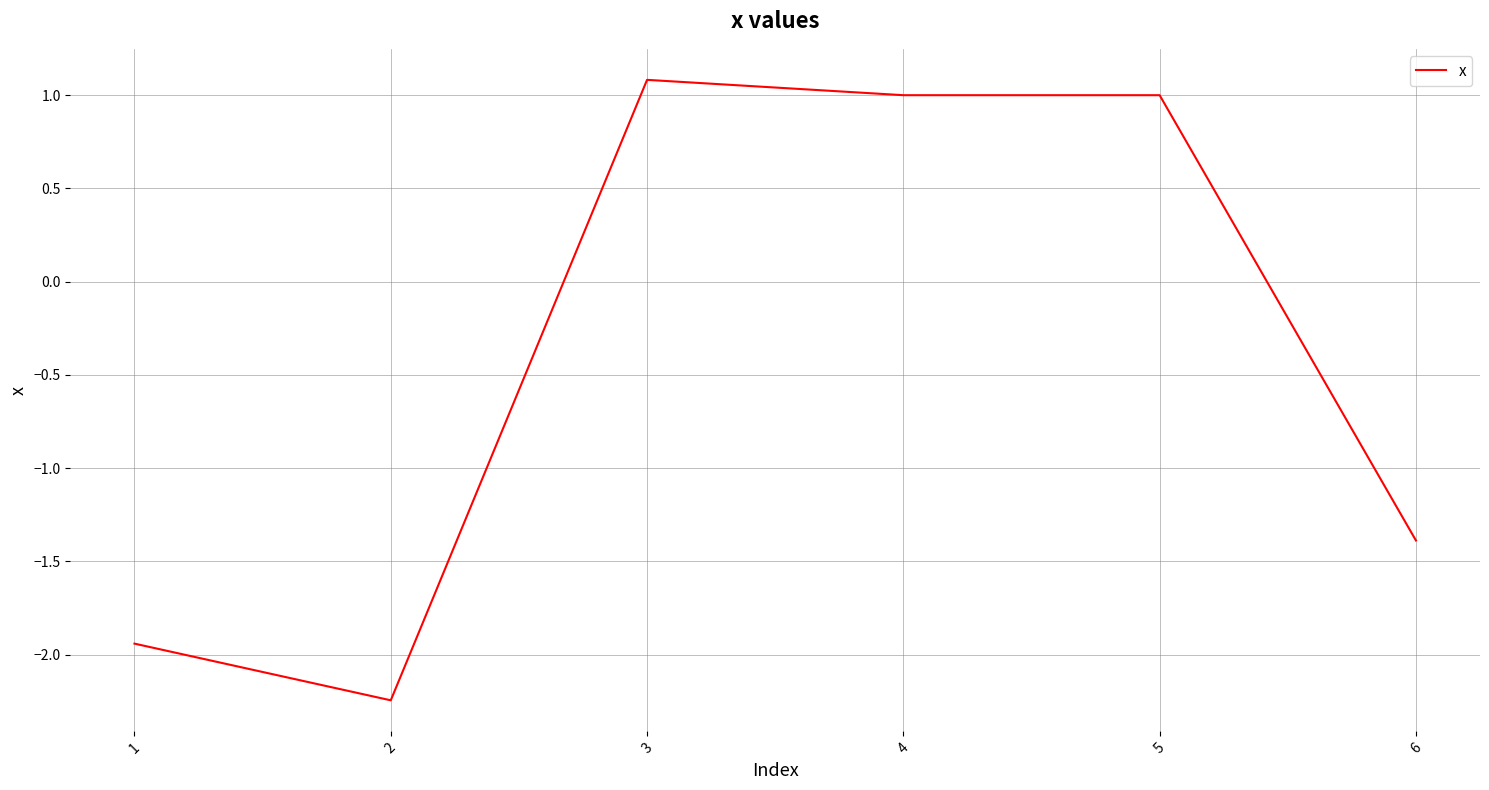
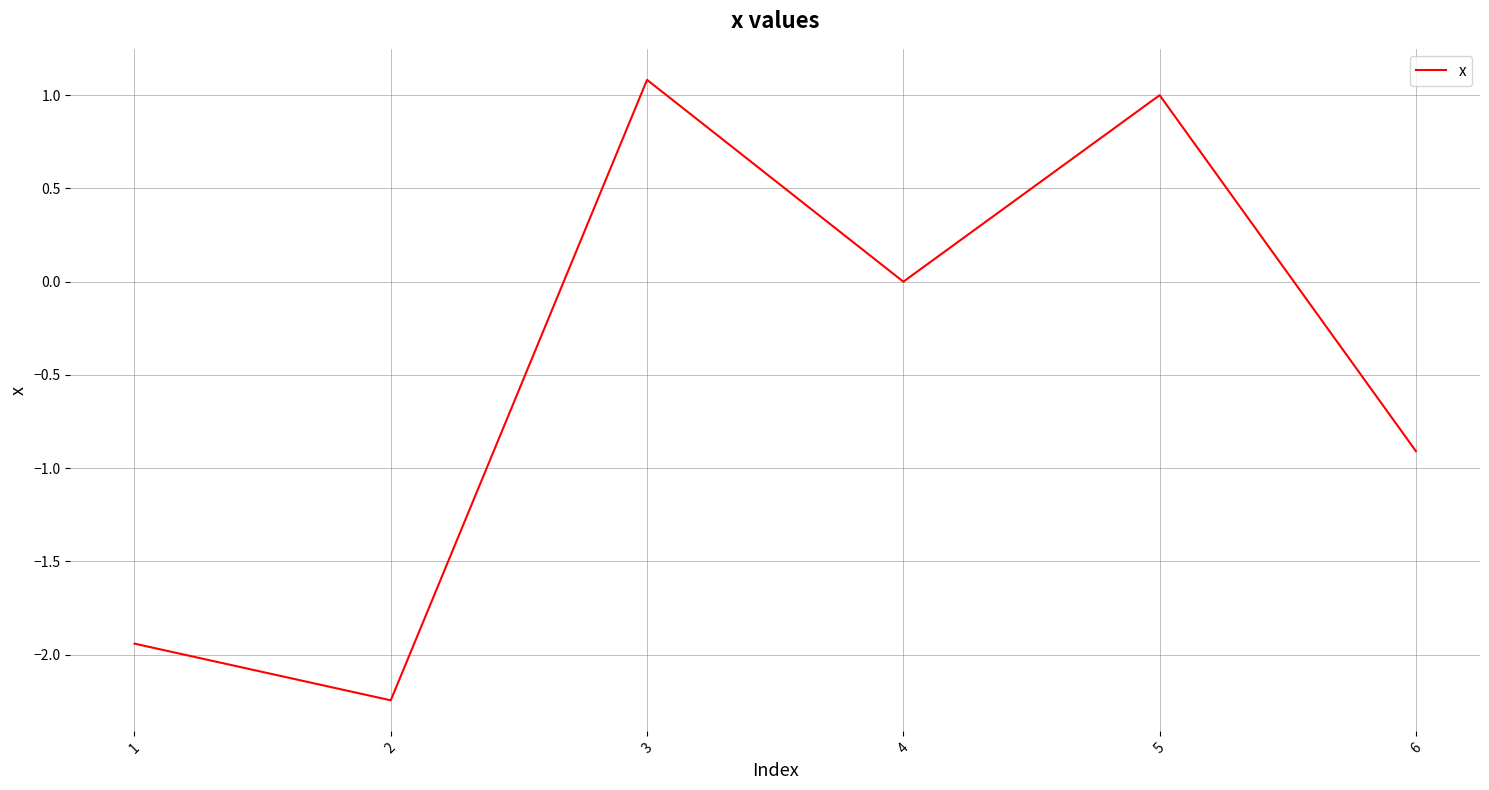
4: 1 -> 0
6: -1.39 -> -0.91
